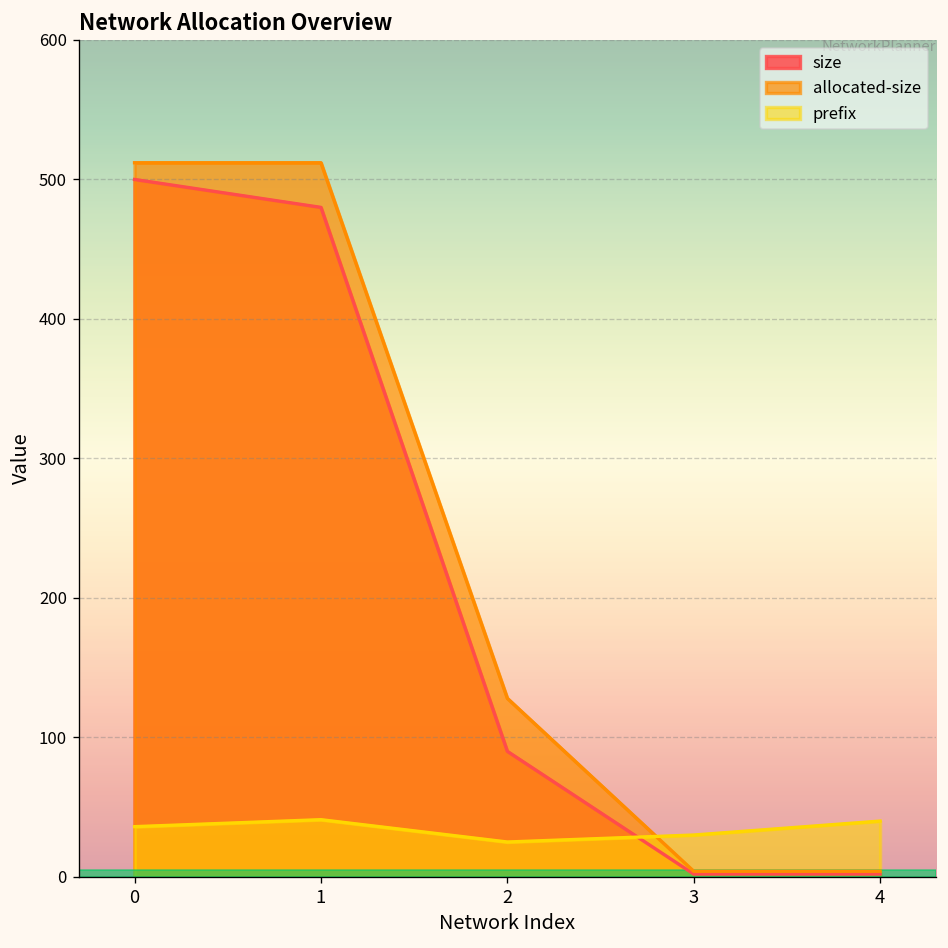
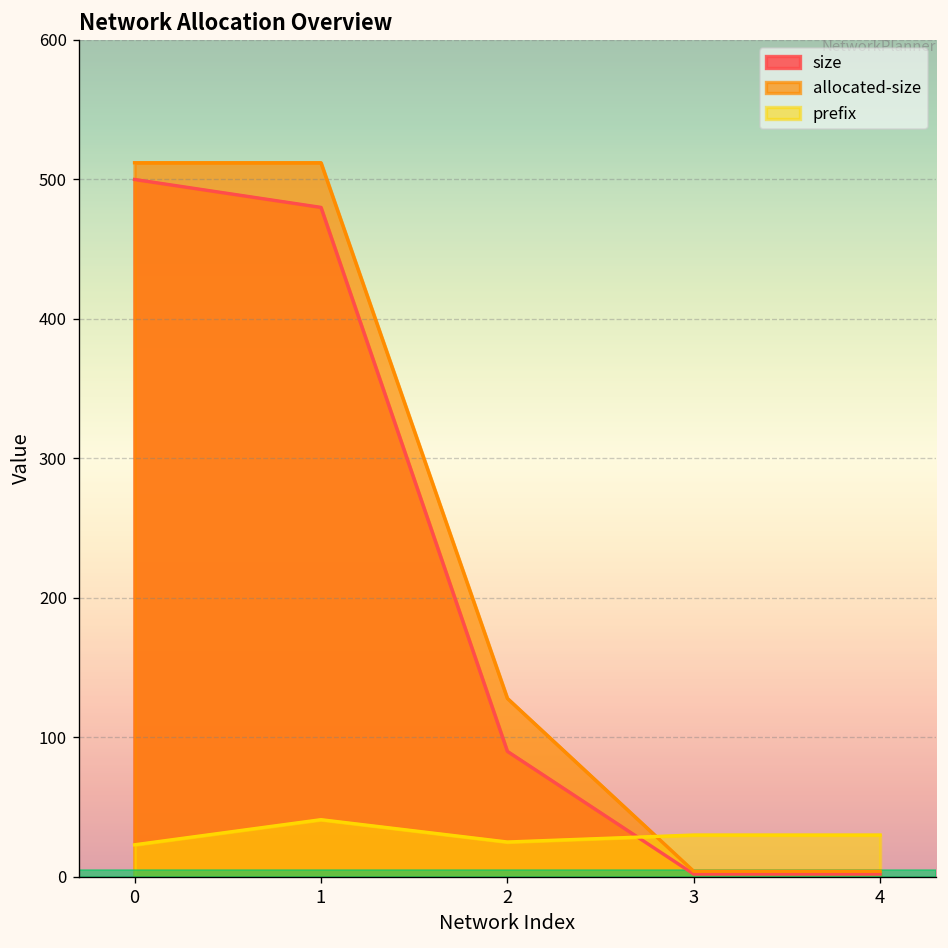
prefix, 0: 36 -> 23
prefix, 4: 40 -> 30
